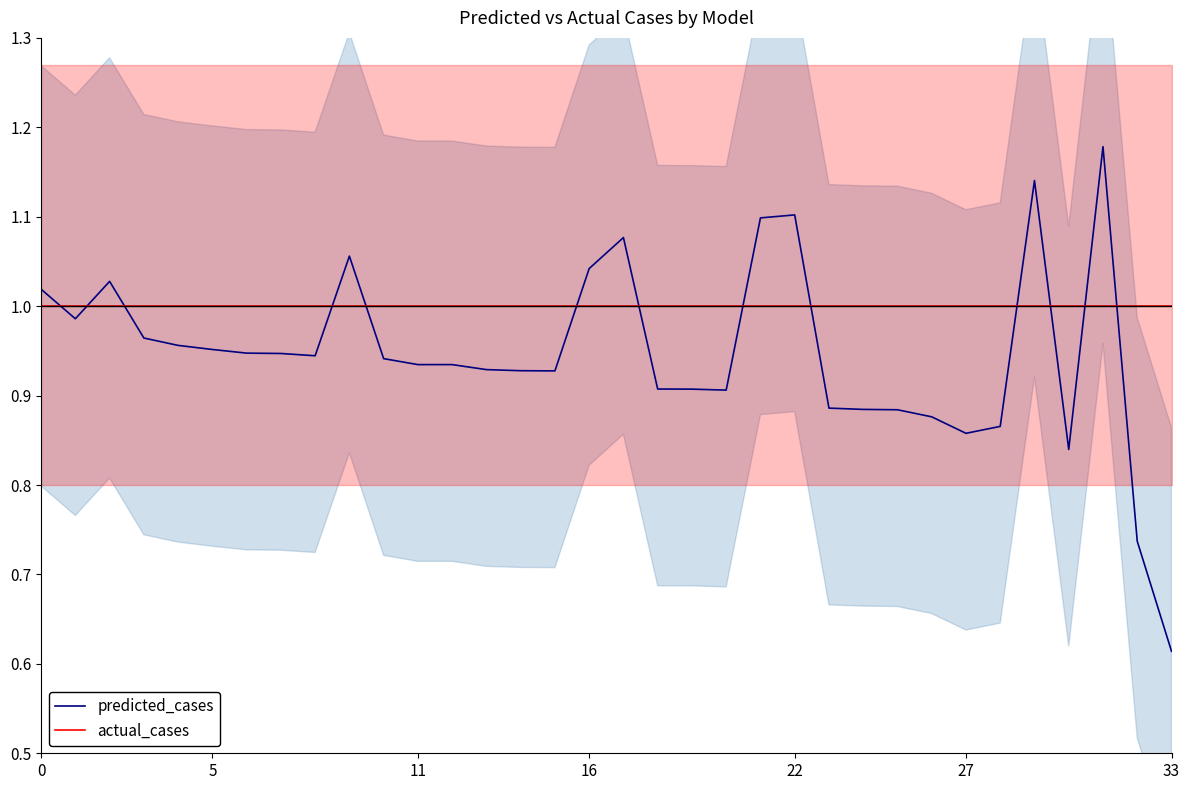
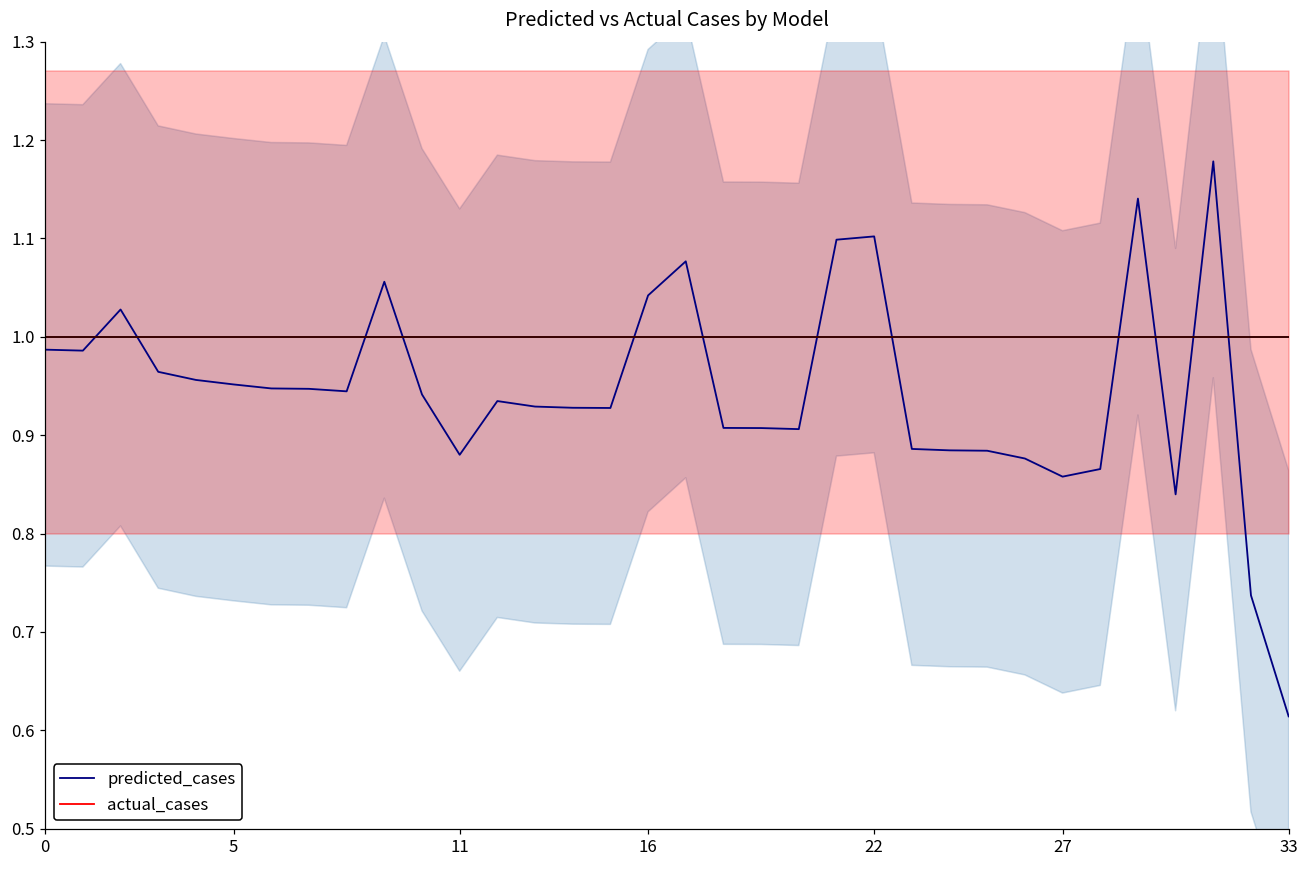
predicted_cases, 0: 1.02 -> 0.99
predicted_cases, 11: 0.93 -> 0.88
